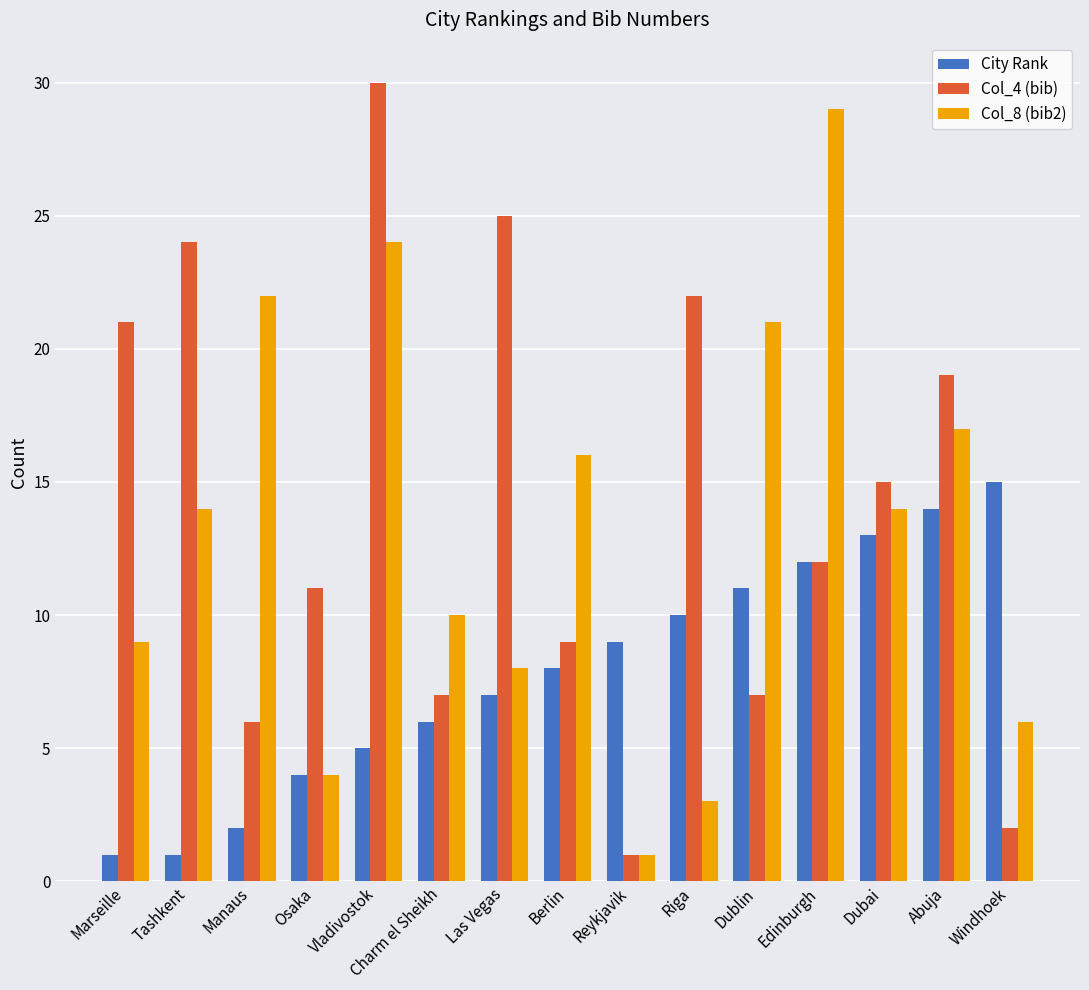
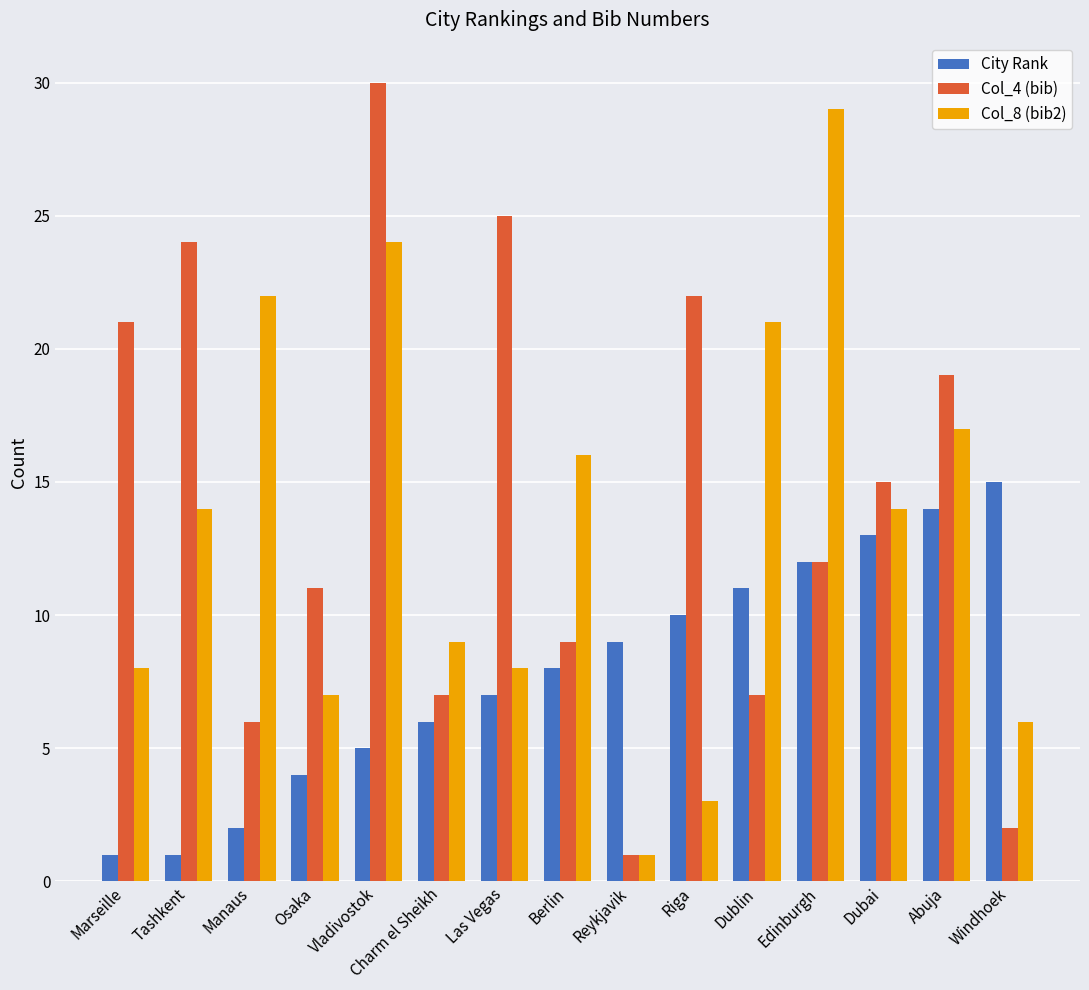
Col_8 (bib2), Marseille: 9 -> 8
Col_8 (bib2), Osaka: 4 -> 7
Col_8 (bib2), Charm el Sheikh: 10 -> 9
